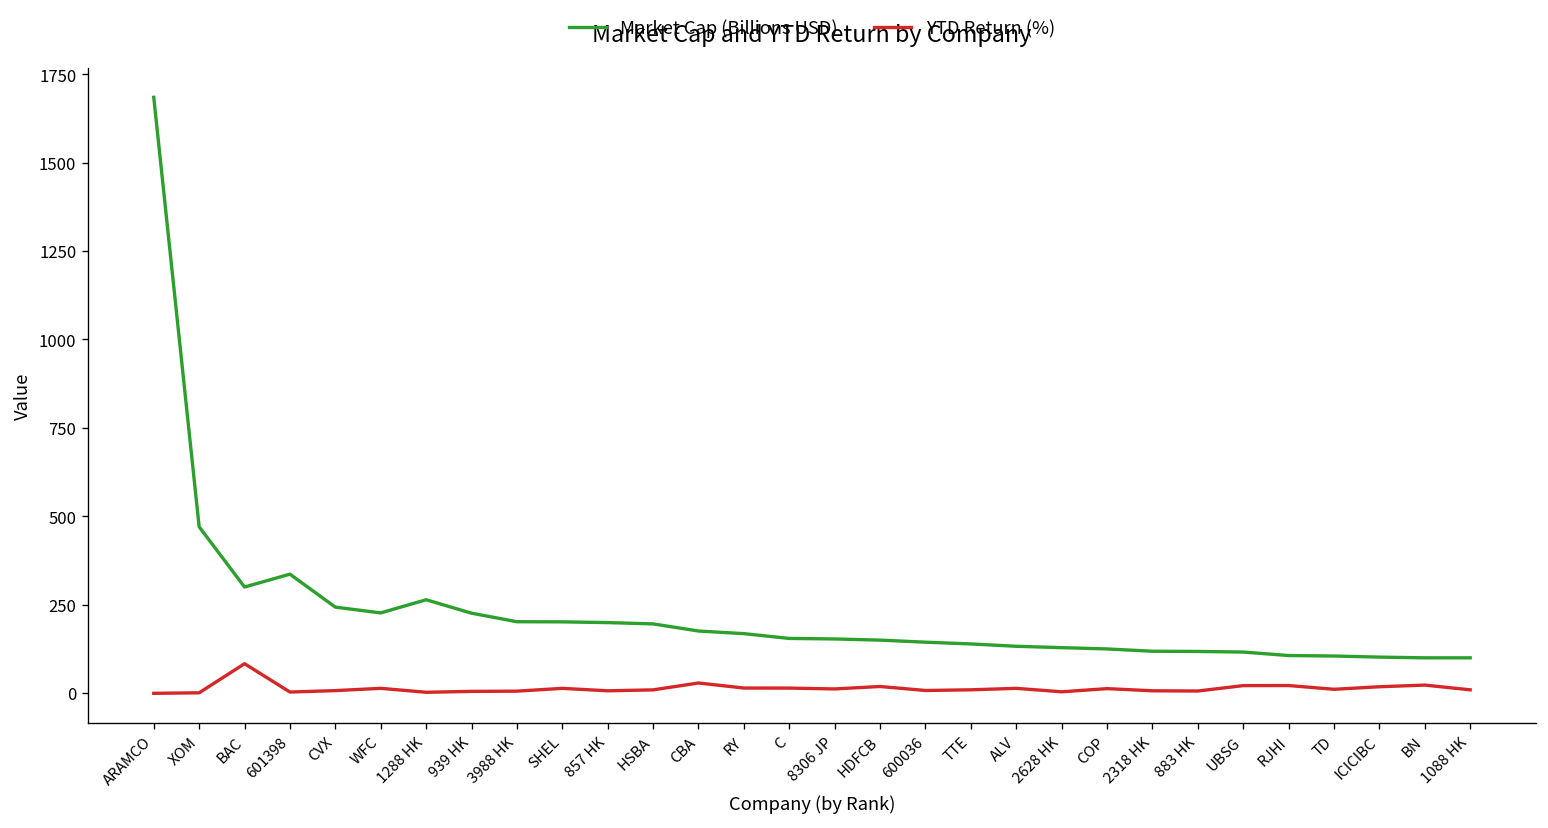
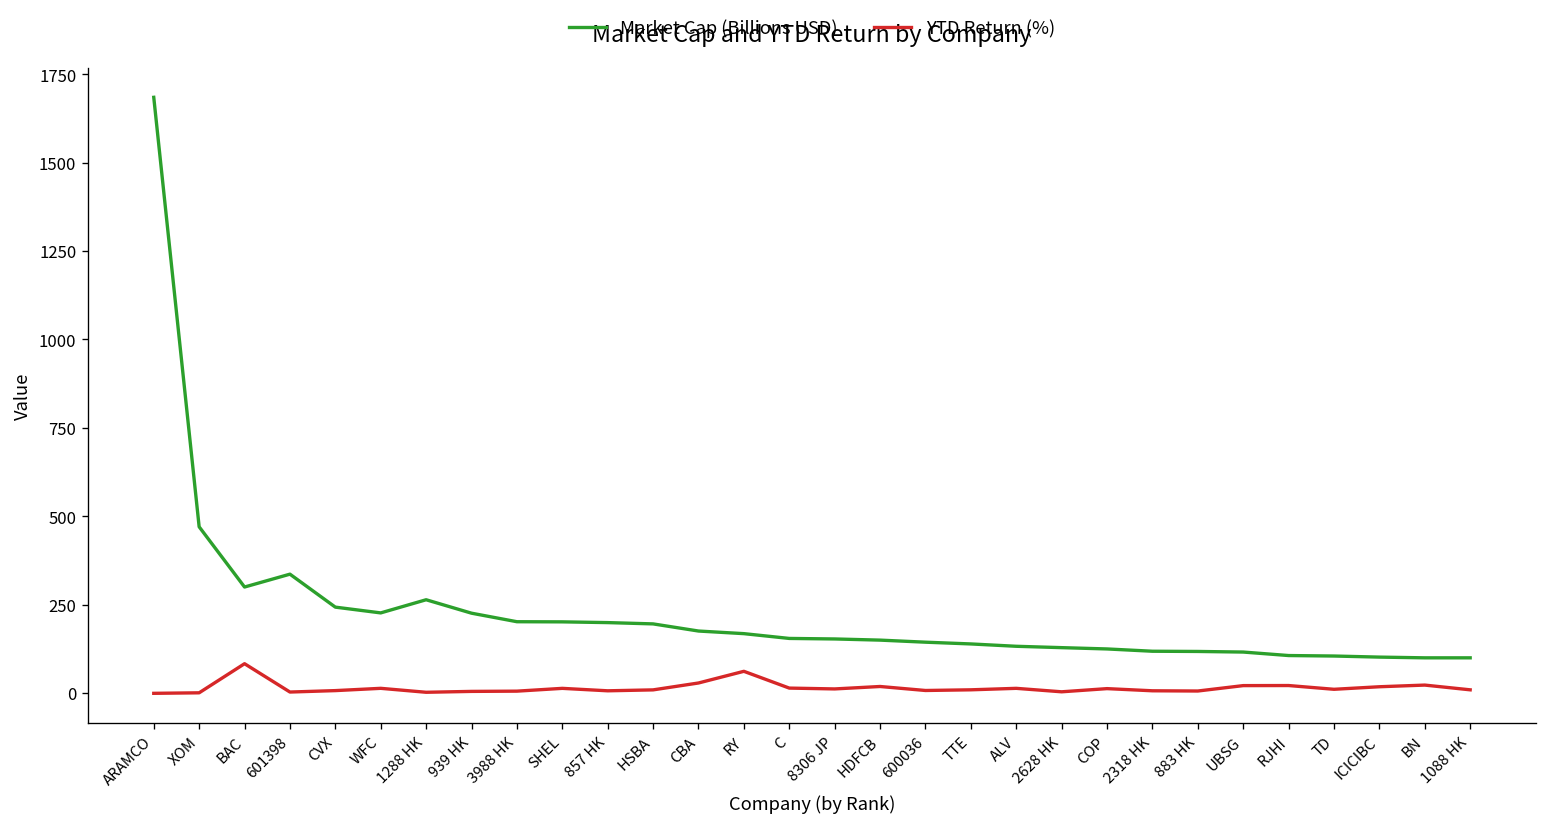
YTD Return (%), RY: 10 -> 60
